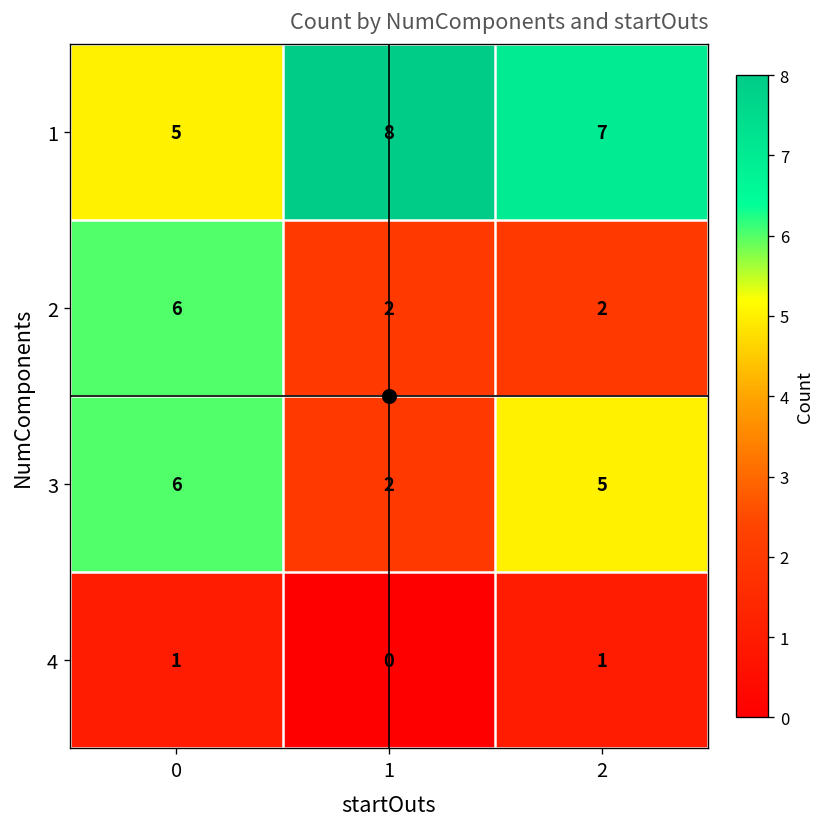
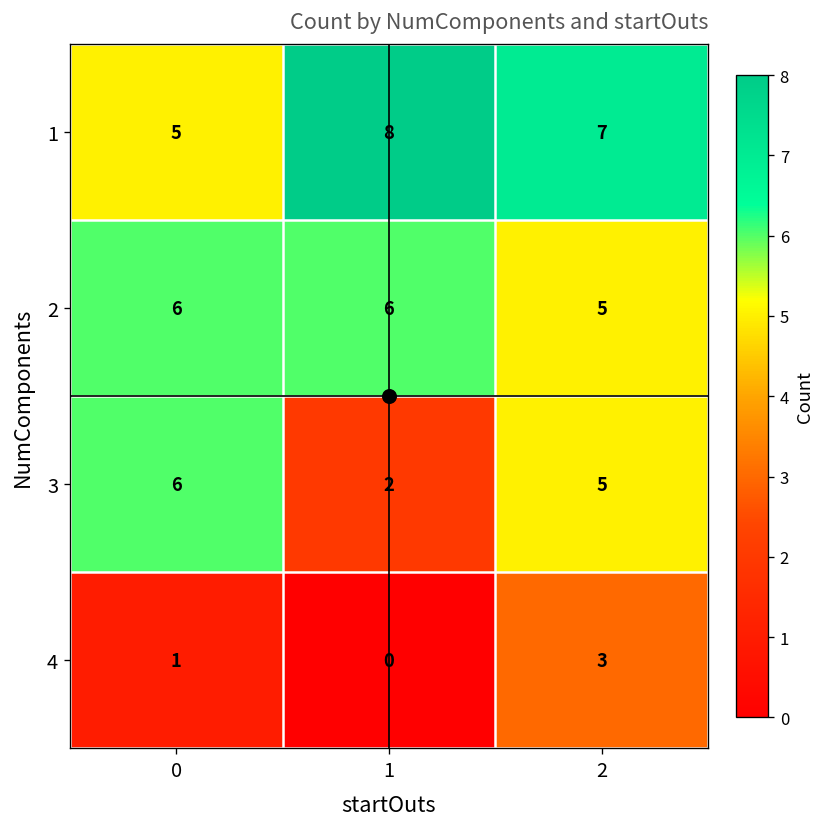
2, 1: 2 -> 6
2, 2: 2 -> 5
4, 2: 1 -> 3
